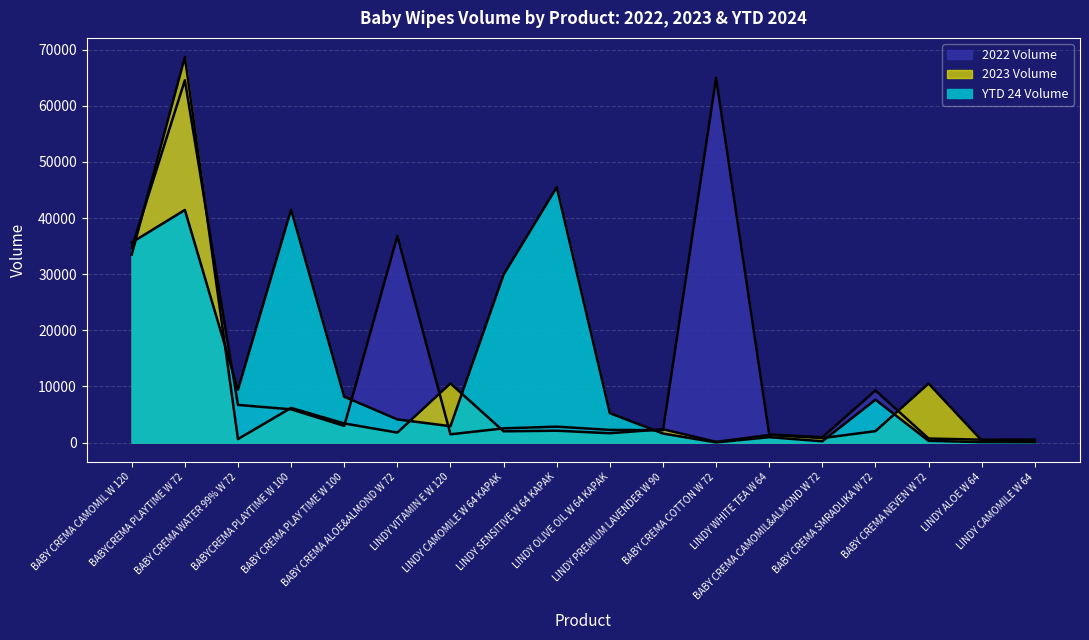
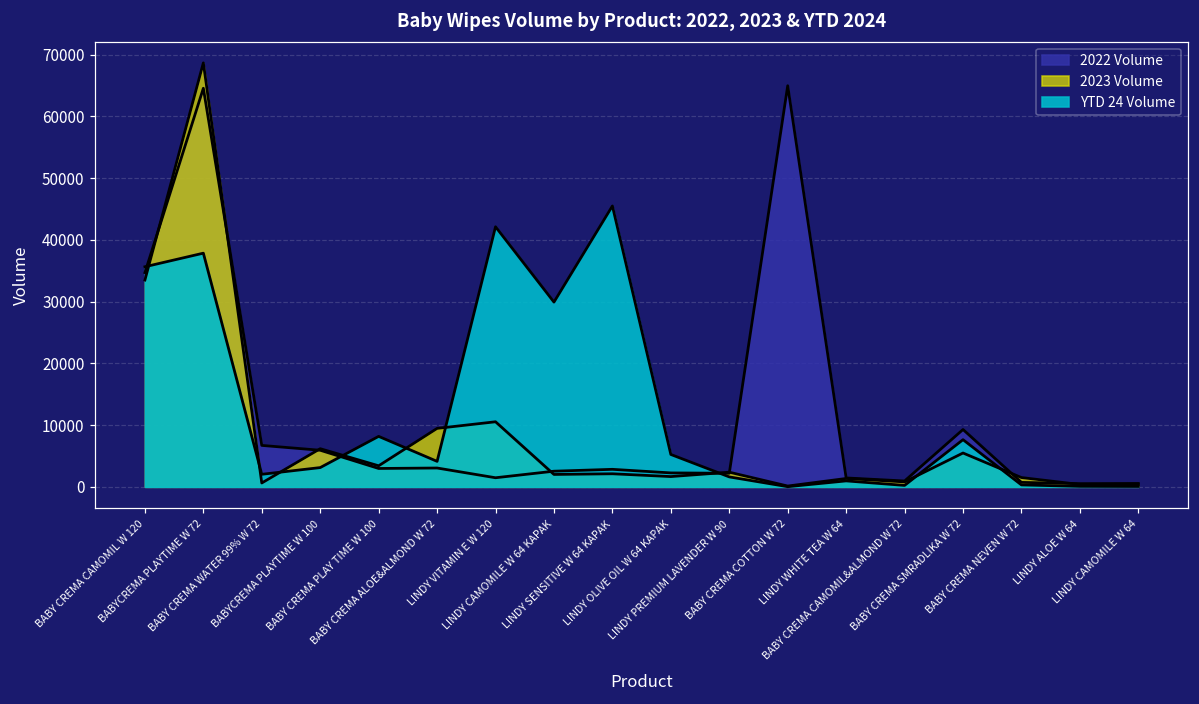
YTD 24 Volume, BABYCREMA PLAYTIME W 72: 41000 -> 38000
YTD 24 Volume, BABY CREMA WATER 99% W 72: 9000 -> 2000
YTD 24 Volume, BABYCREMA PLAYTIME W 100: 41000 -> 3000
2022 Volume, BABY CREMA ALOE&ALMOND W 72: 37000 -> 3000
2023 Volume, BABY CREMA ALOE&ALMOND W 72: 2000 -> 9000
YTD 24 Volume, LINDY VITAMIN E W 120: 3000 -> 42000
2023 Volume, BABY CREMA SMRADLIKA W 72: 2000 -> 5000
2023 Volume, BABY CREMA NEVEN W 72: 11000 -> 2000
